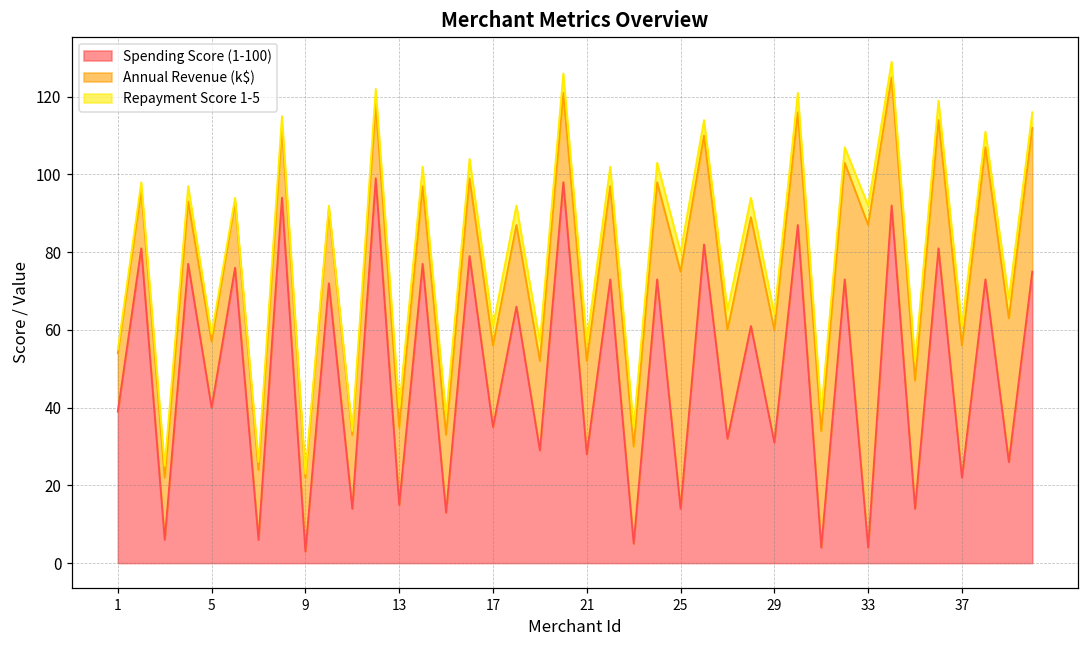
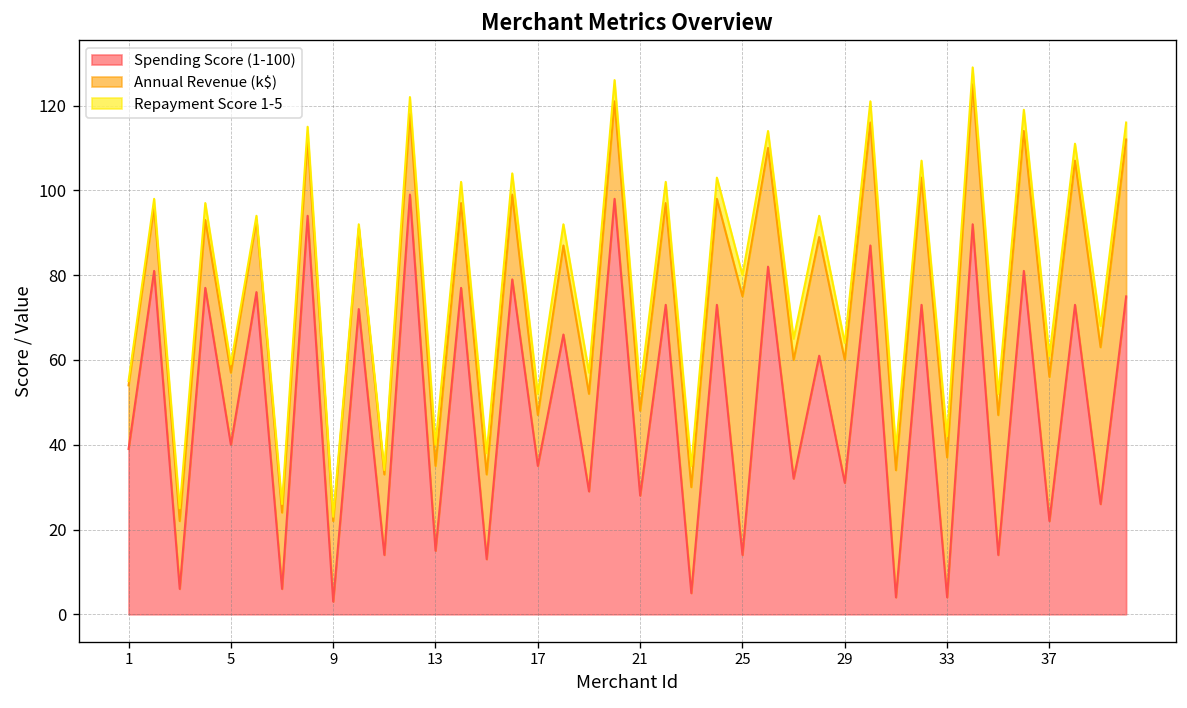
Annual Revenue (k$), 17: 21 -> 12
Annual Revenue (k$), 21: 24 -> 20
Annual Revenue (k$), 33: 83 -> 33
